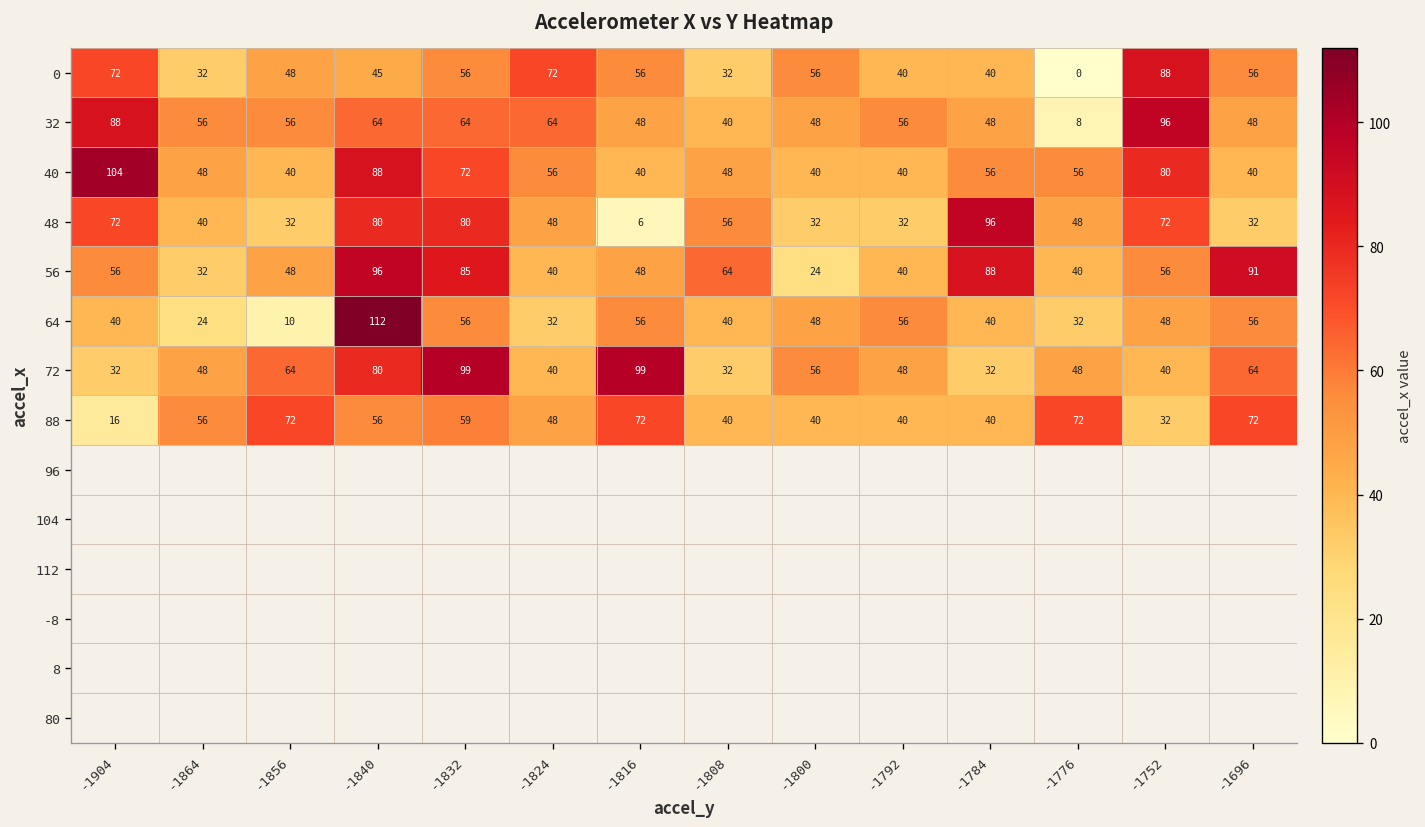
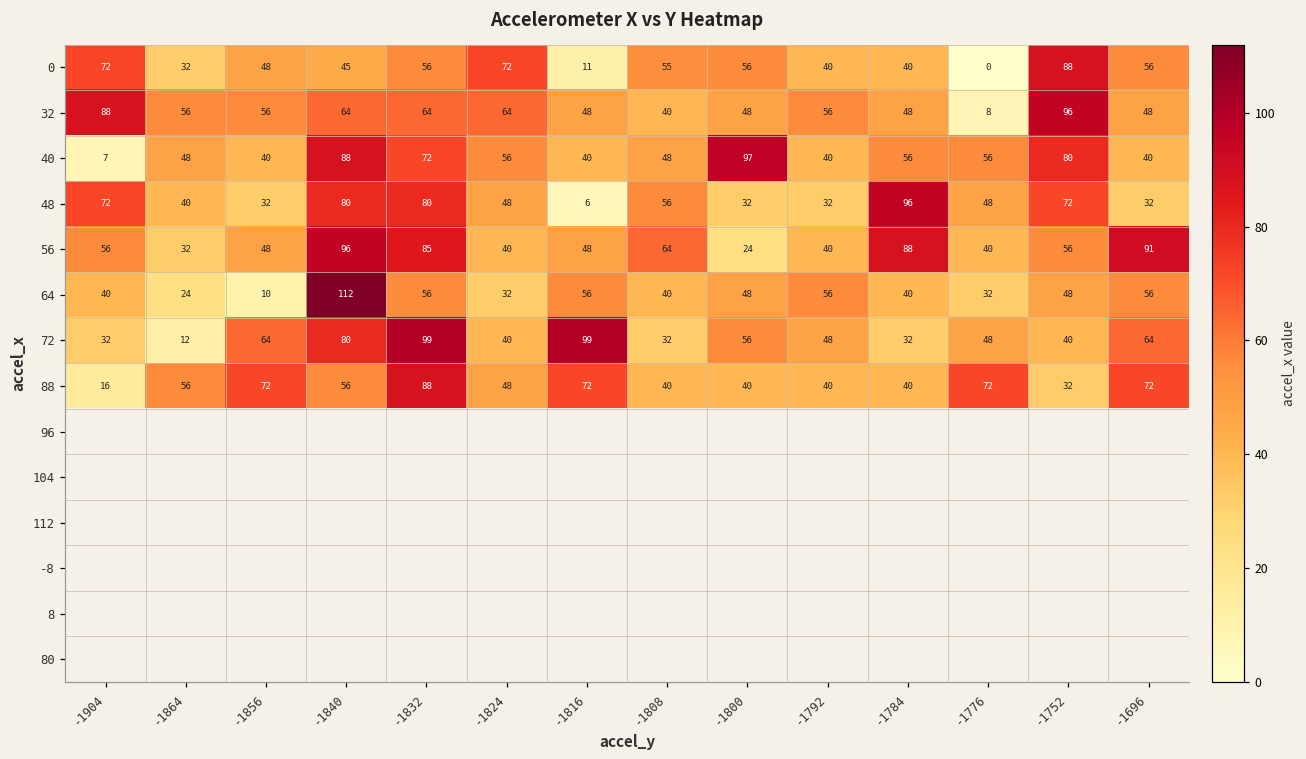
0, -1816: 56 -> 11
0, -1808: 32 -> 55
40, -1904: 104 -> 7
40, -1800: 40 -> 97
72, -1864: 48 -> 12
88, -1832: 59 -> 88
